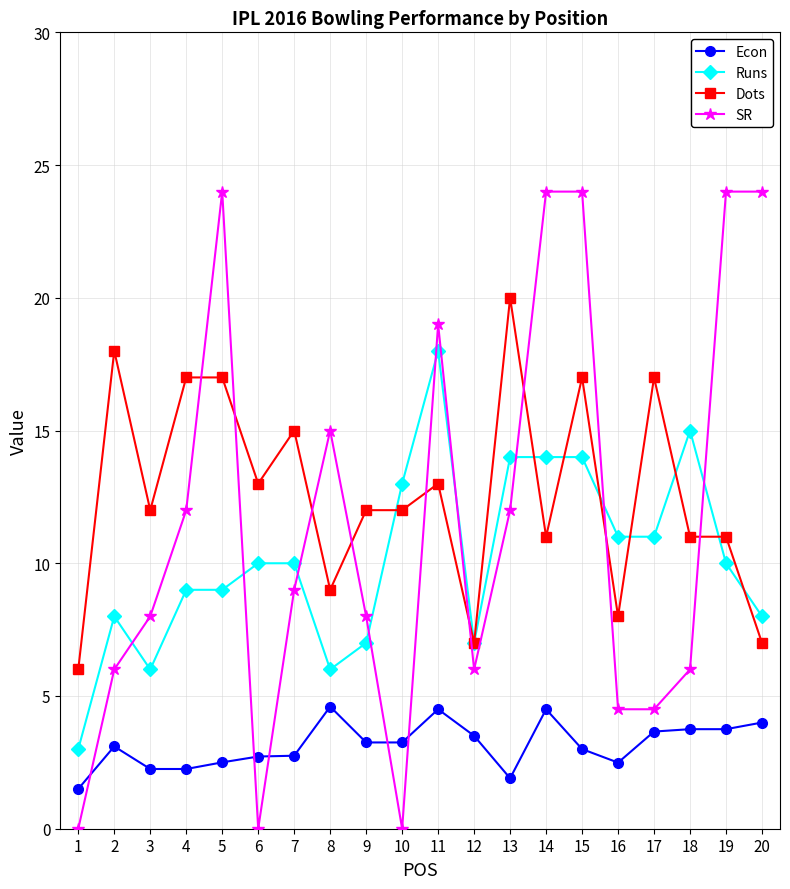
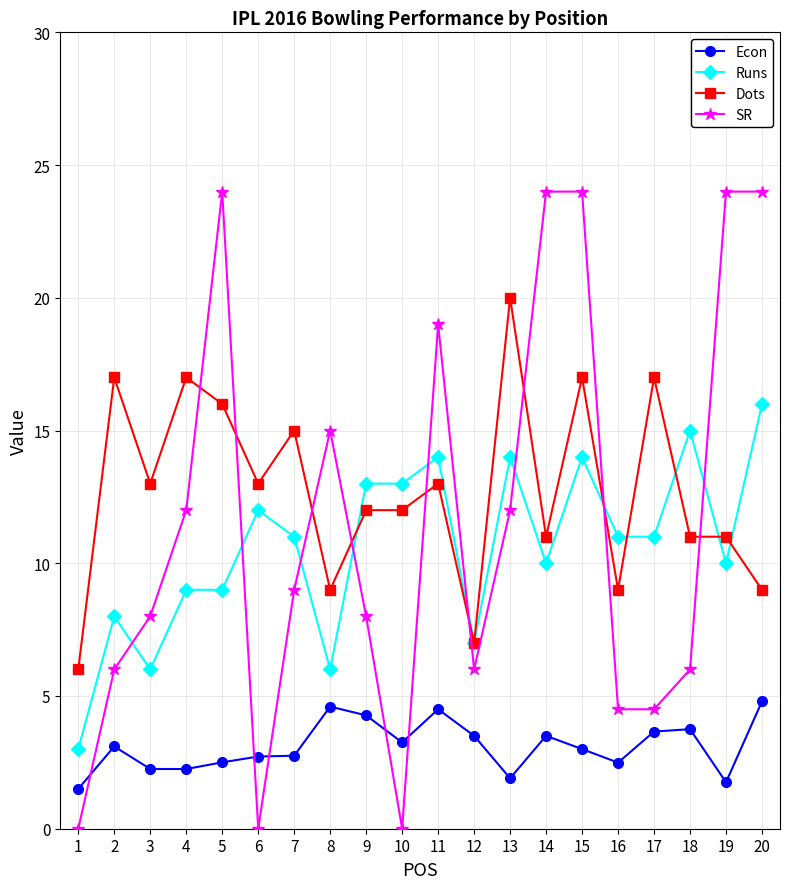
Dots, 2: 18 -> 17
Dots, 3: 12 -> 13
Dots, 5: 17 -> 16
Runs, 6: 10 -> 12
Runs, 7: 10 -> 11
Econ, 9: 3.3 -> 4.3
Runs, 9: 7 -> 13
Runs, 11: 18 -> 14
Econ, 14: 4.5 -> 3.5
Runs, 14: 14 -> 10
Dots, 16: 8 -> 9
Econ, 19: 3.8 -> 1.8
Econ, 20: 4.0 -> 4.8
Runs, 20: 8 -> 16
Dots, 20: 7 -> 9
